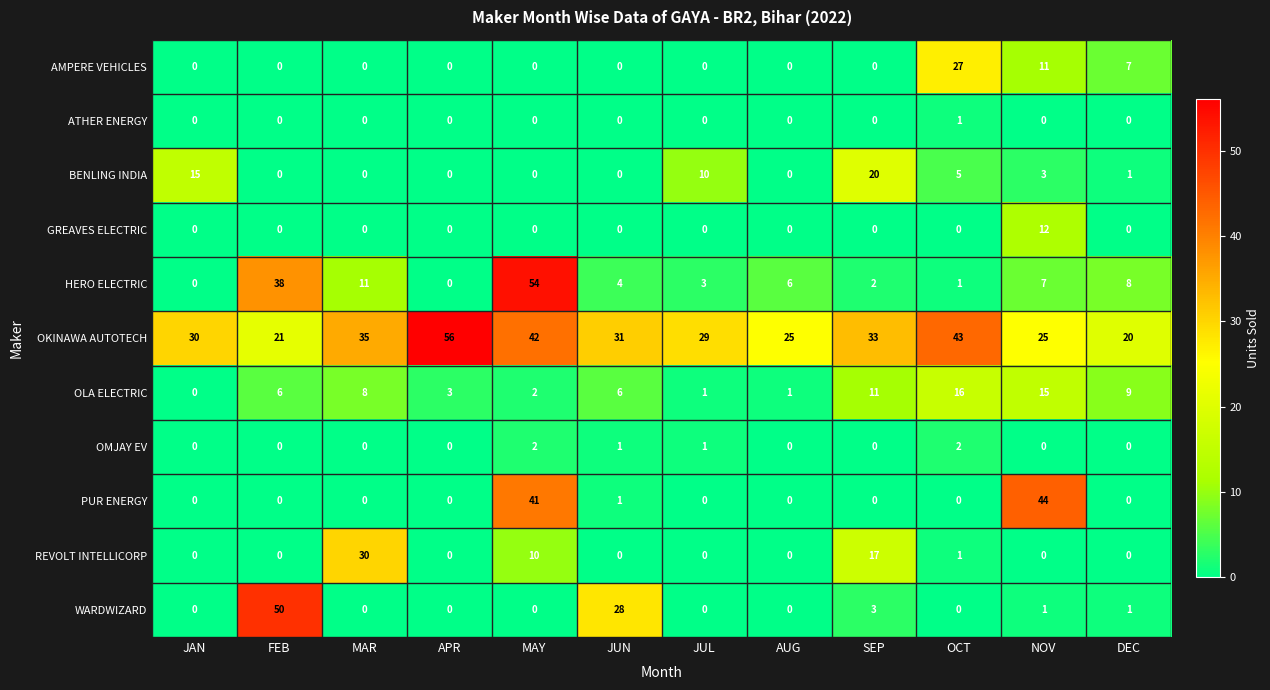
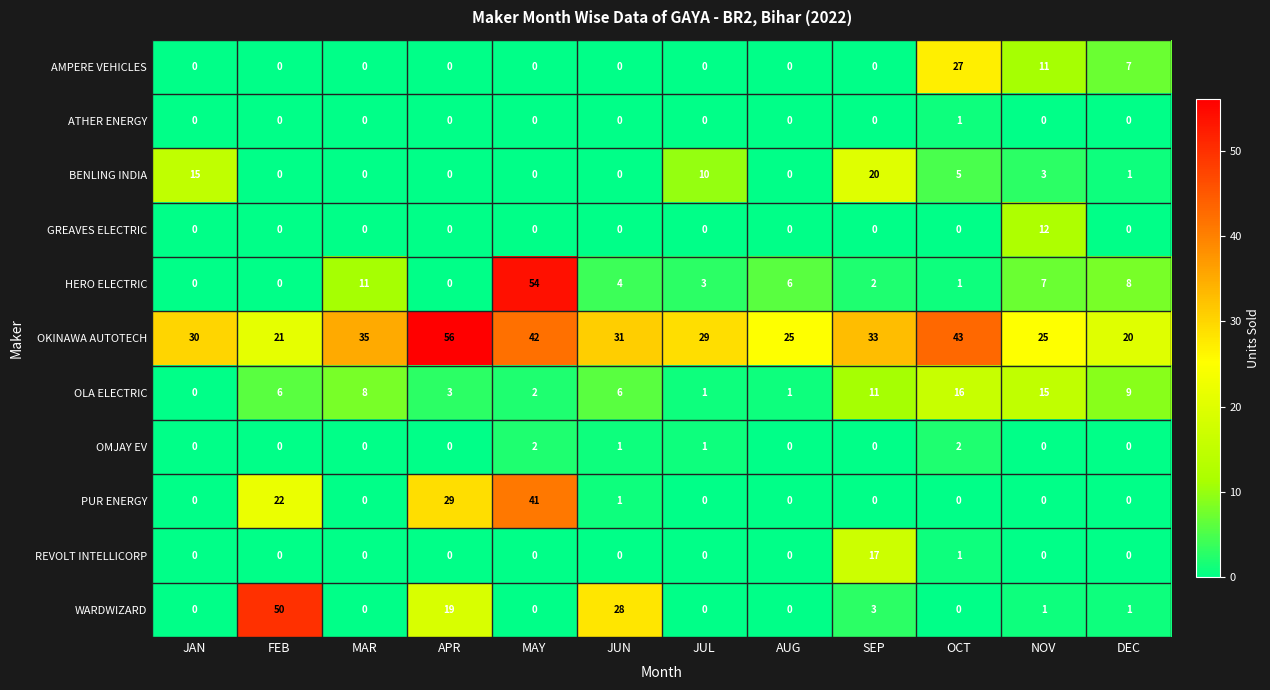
HERO ELECTRIC, FEB: 38 -> 0
PUR ENERGY, FEB: 0 -> 22
PUR ENERGY, APR: 0 -> 29
PUR ENERGY, NOV: 44 -> 0
REVOLT INTELLICORP, MAR: 30 -> 0
REVOLT INTELLICORP, MAY: 10 -> 0
WARDWIZARD, APR: 0 -> 19
